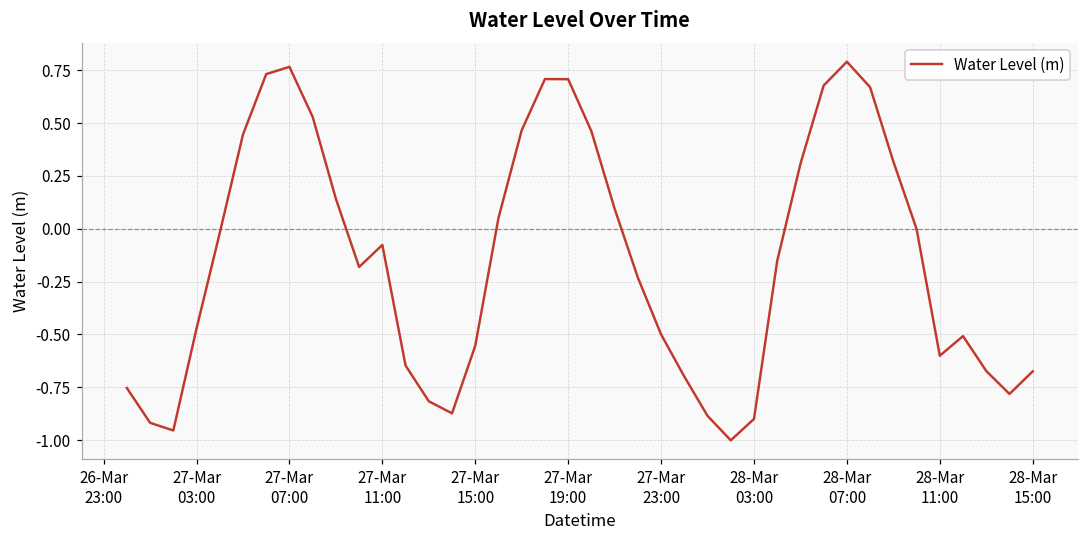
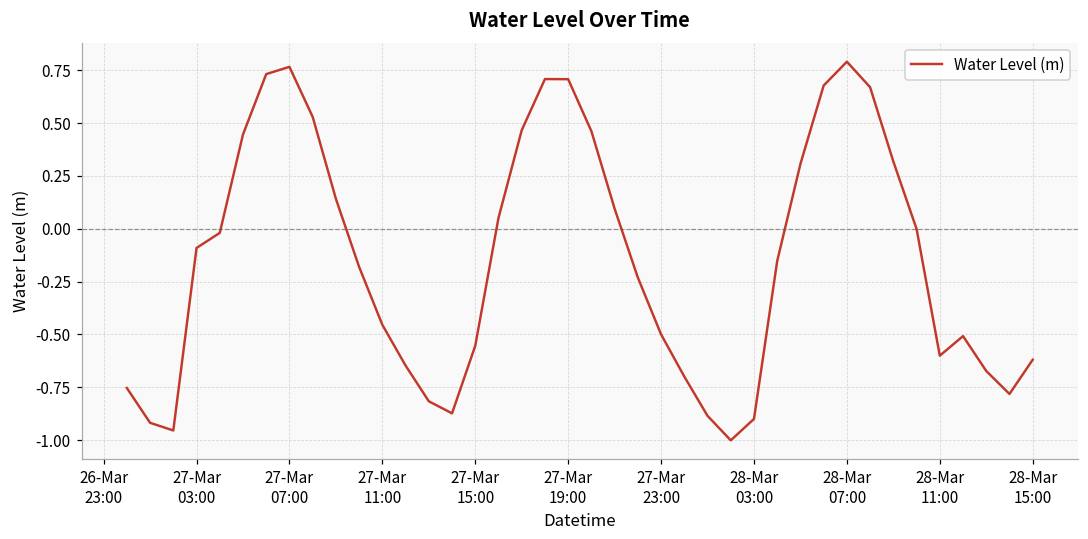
27-Mar 03:00: -0.47 -> -0.09
27-Mar 11:00: -0.08 -> -0.45
28-Mar 15:00: -0.68 -> -0.62
